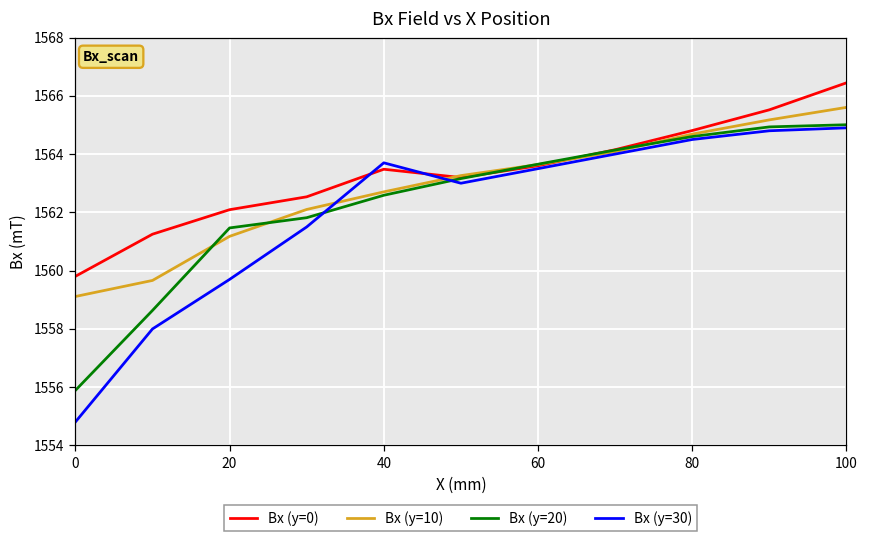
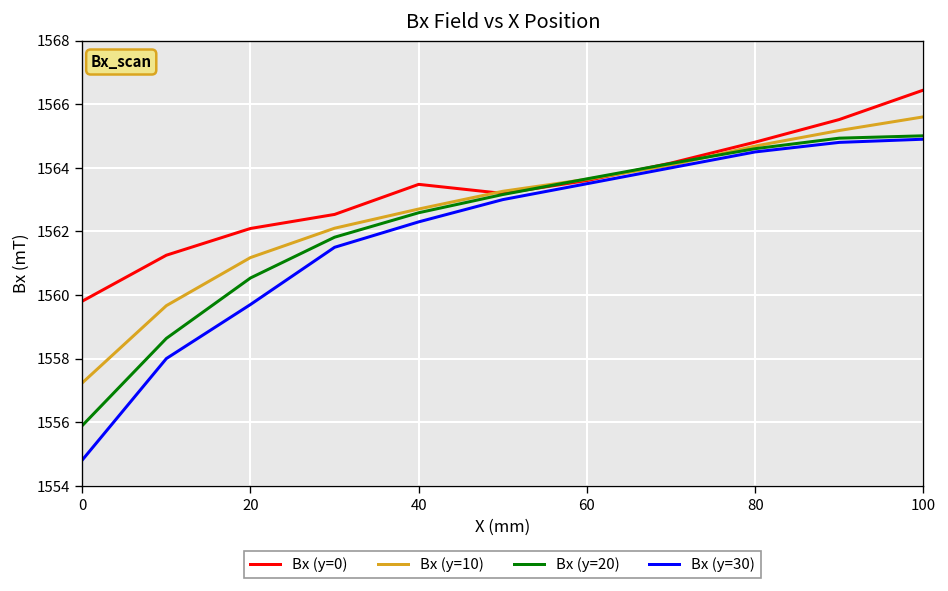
Bx (y=10), 0: 1559.1 -> 1557.2
Bx (y=20), 20: 1561.5 -> 1560.5
Bx (y=30), 40: 1563.7 -> 1562.3
